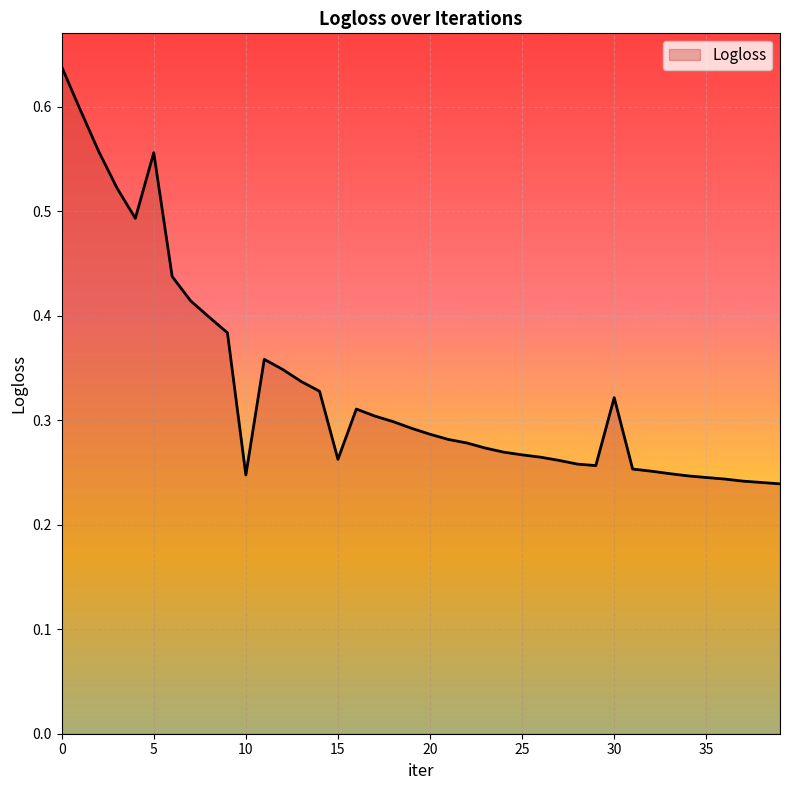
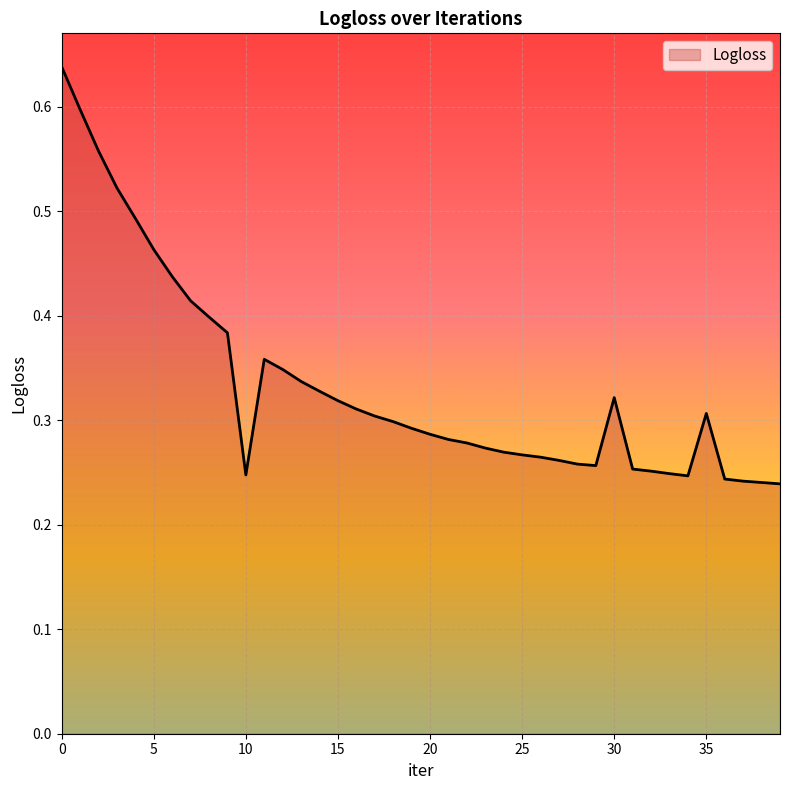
5: 0.556 -> 0.463
15: 0.263 -> 0.319
35: 0.245 -> 0.307
